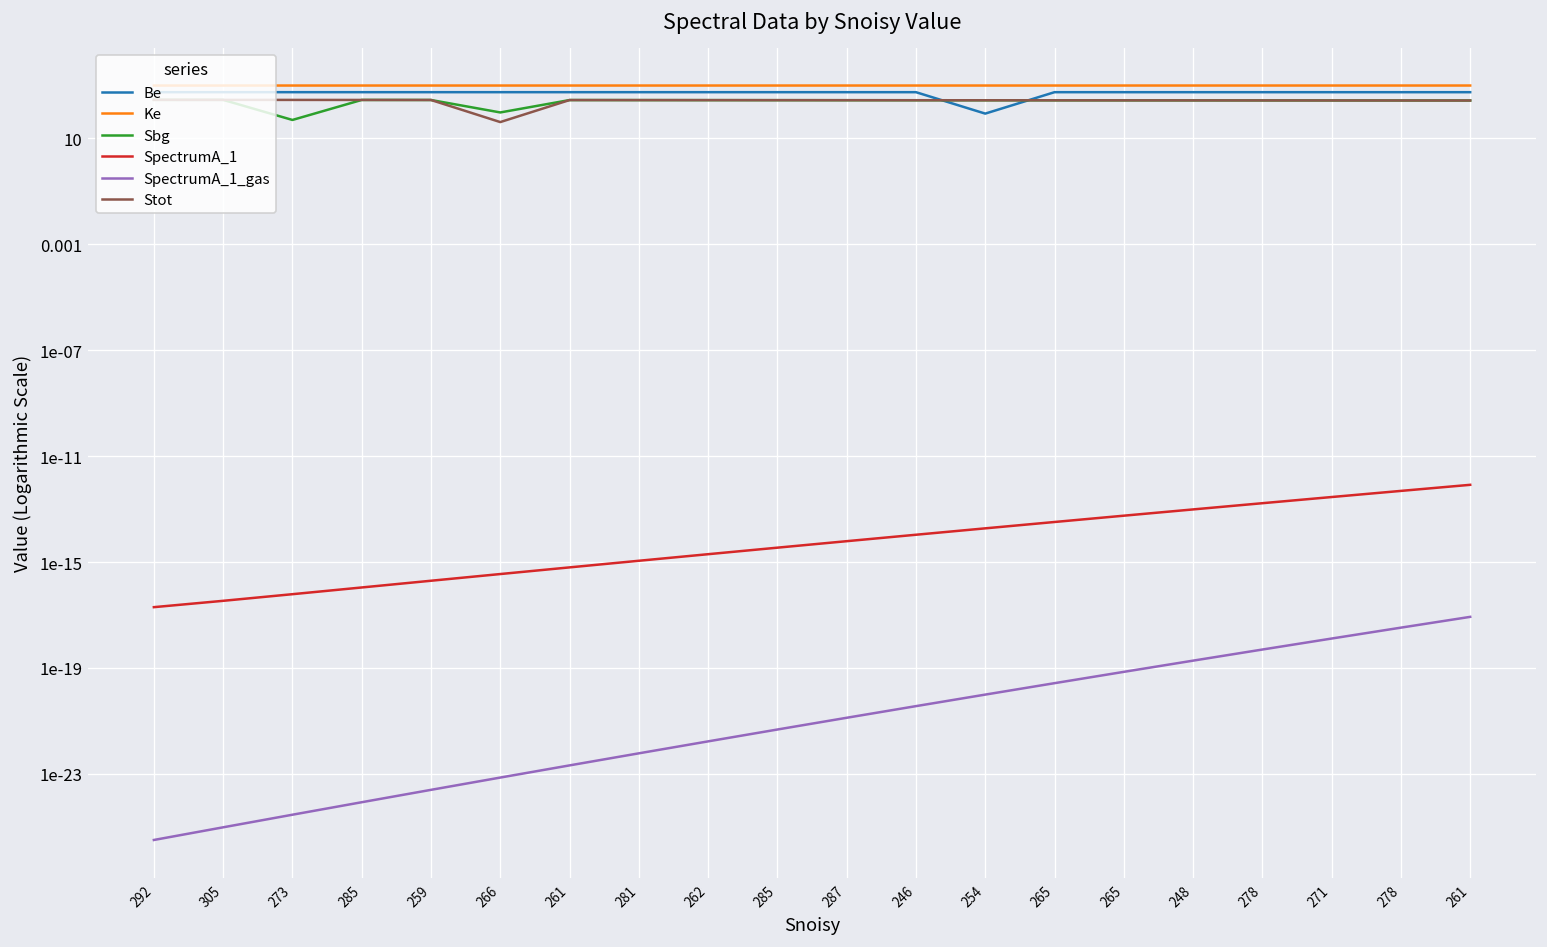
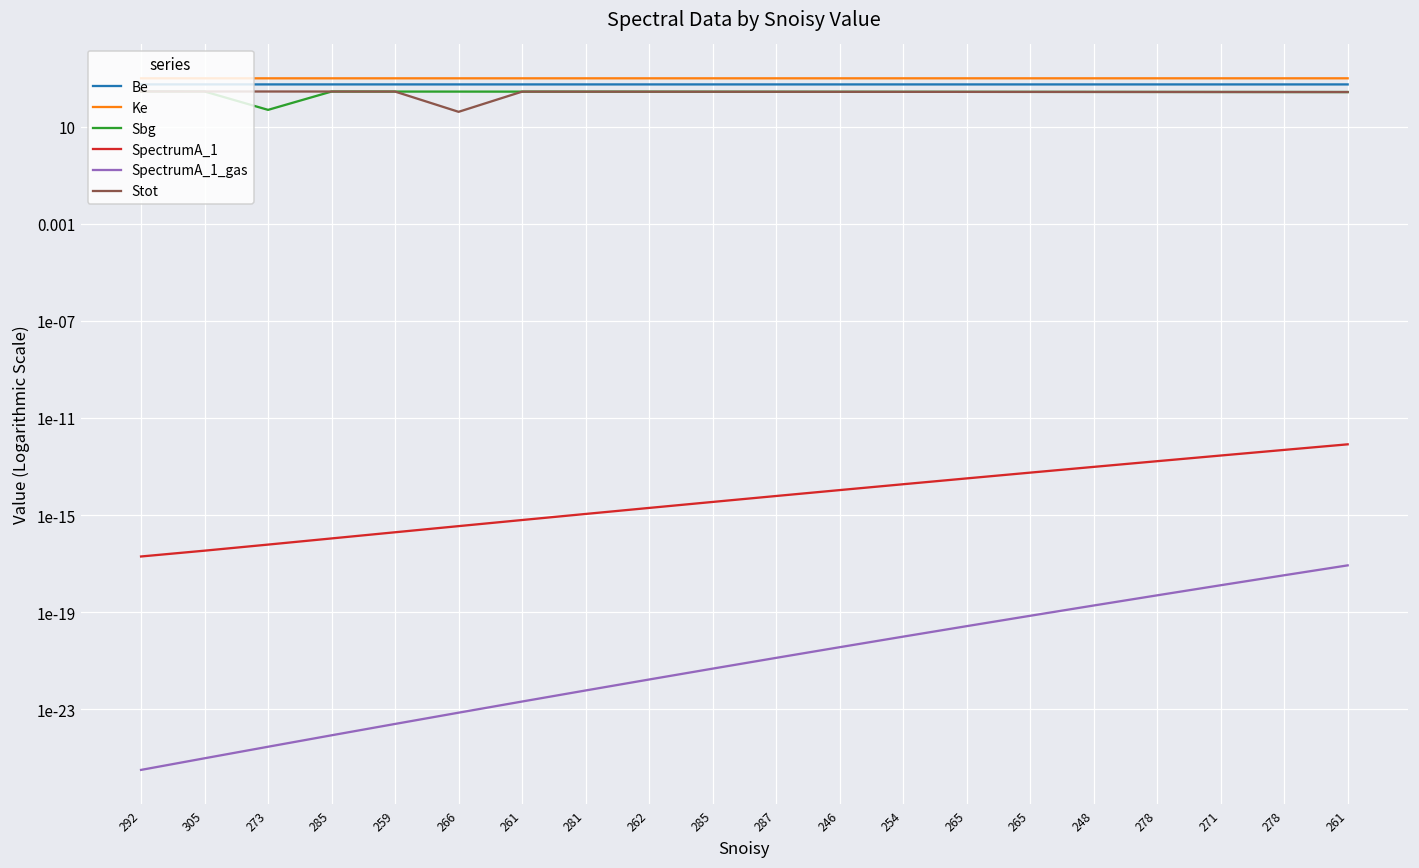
Sbg, 266: 90 -> 300
Be, 254: 80 -> 500
